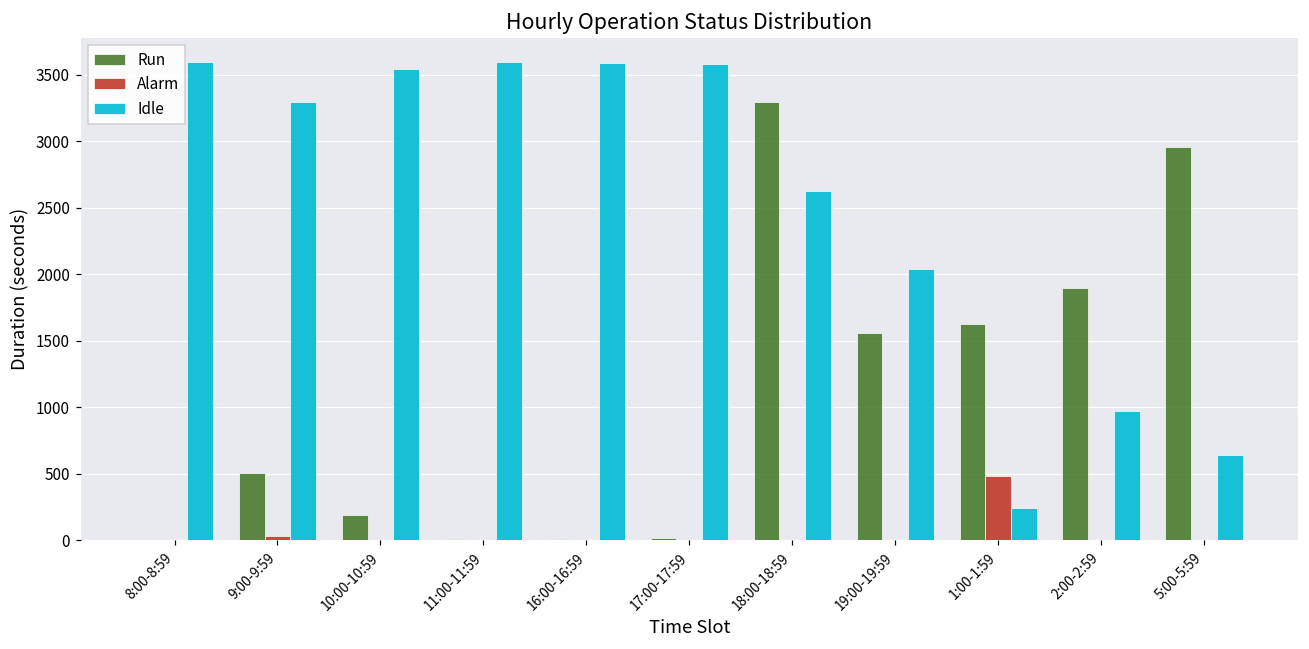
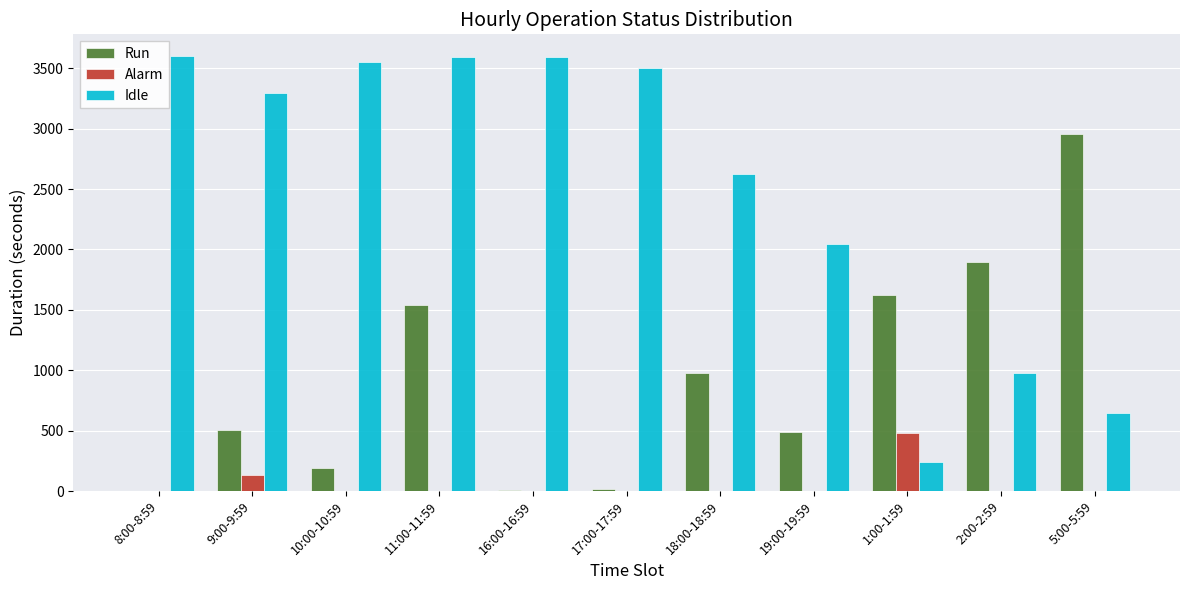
Alarm, 9:00-9:59: 30 -> 130
Run, 11:00-11:59: 10 -> 1540
Idle, 17:00-17:59: 3580 -> 3500
Run, 18:00-18:59: 3300 -> 980
Run, 19:00-19:59: 1560 -> 490
